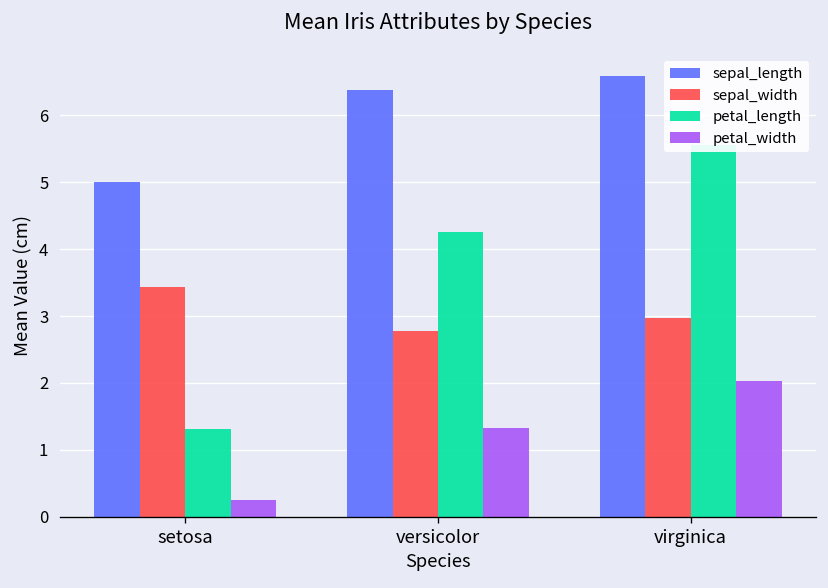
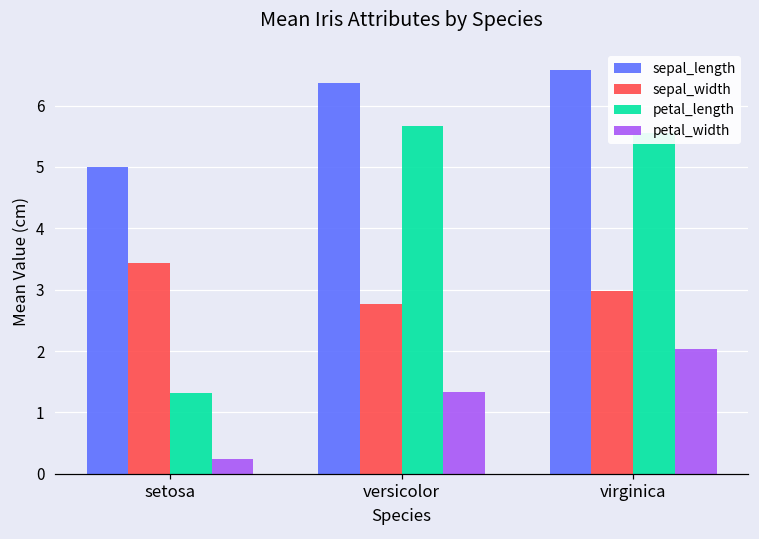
petal_length, versicolor: 4.3 -> 5.7
